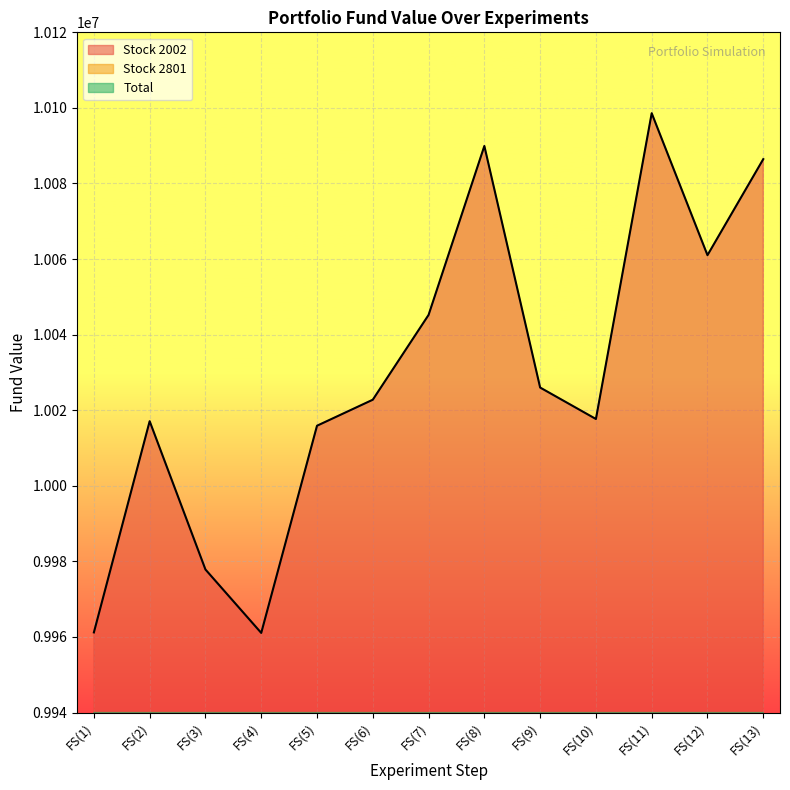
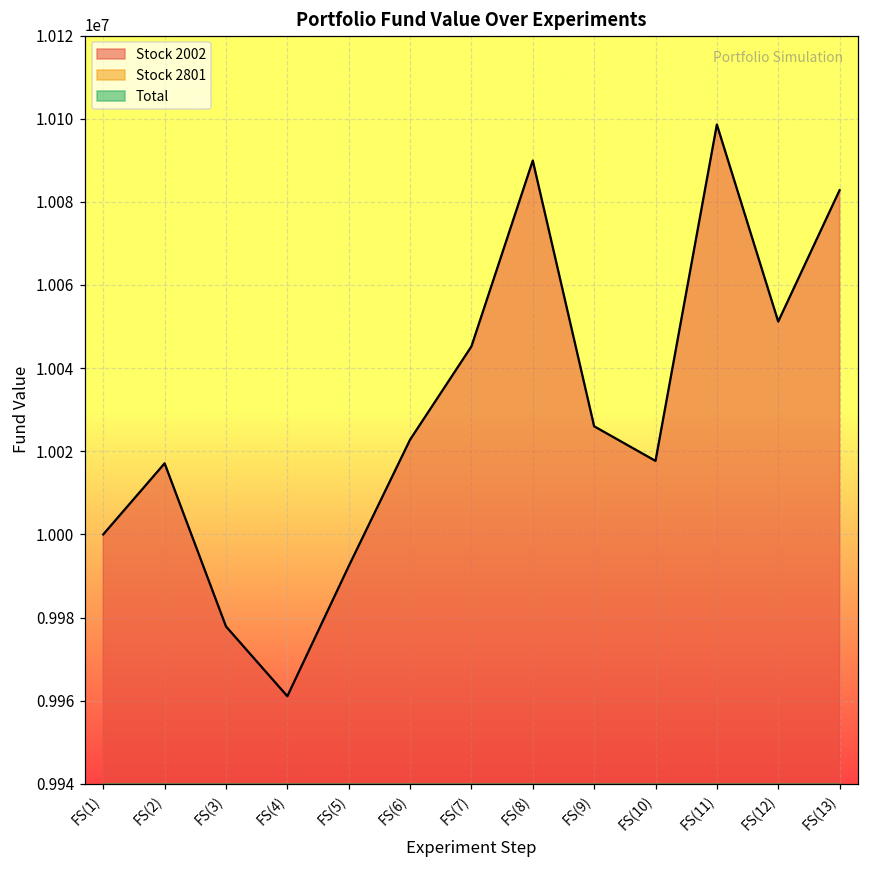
Stock 2002, FS(1): 9961000 -> 10000000
Stock 2002, FS(5): 10016000 -> 9992000
Stock 2002, FS(12): 10061000 -> 10051000
Stock 2002, FS(13): 10086000 -> 10083000
